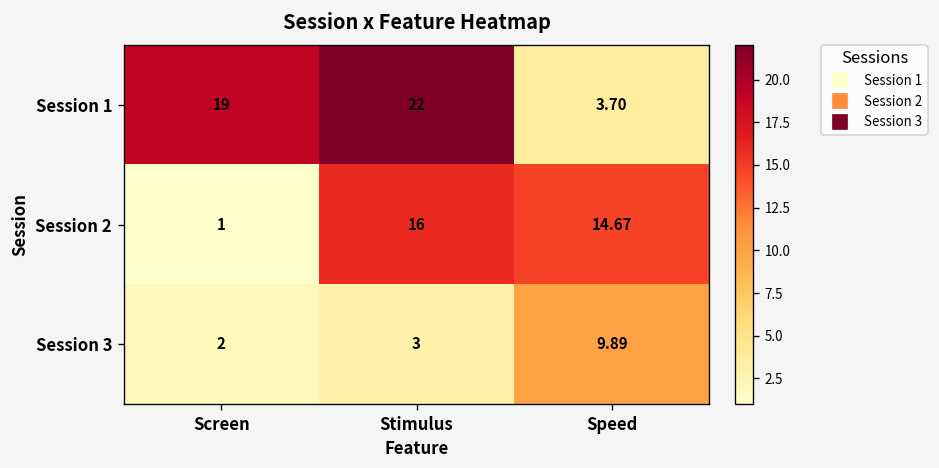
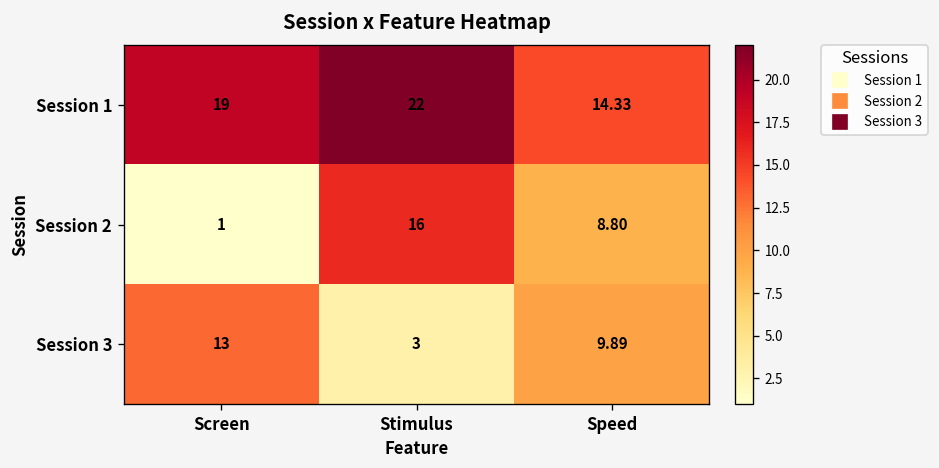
Session 1, Speed: 3.70 -> 14.33
Session 2, Speed: 14.67 -> 8.80
Session 3, Screen: 2 -> 13
